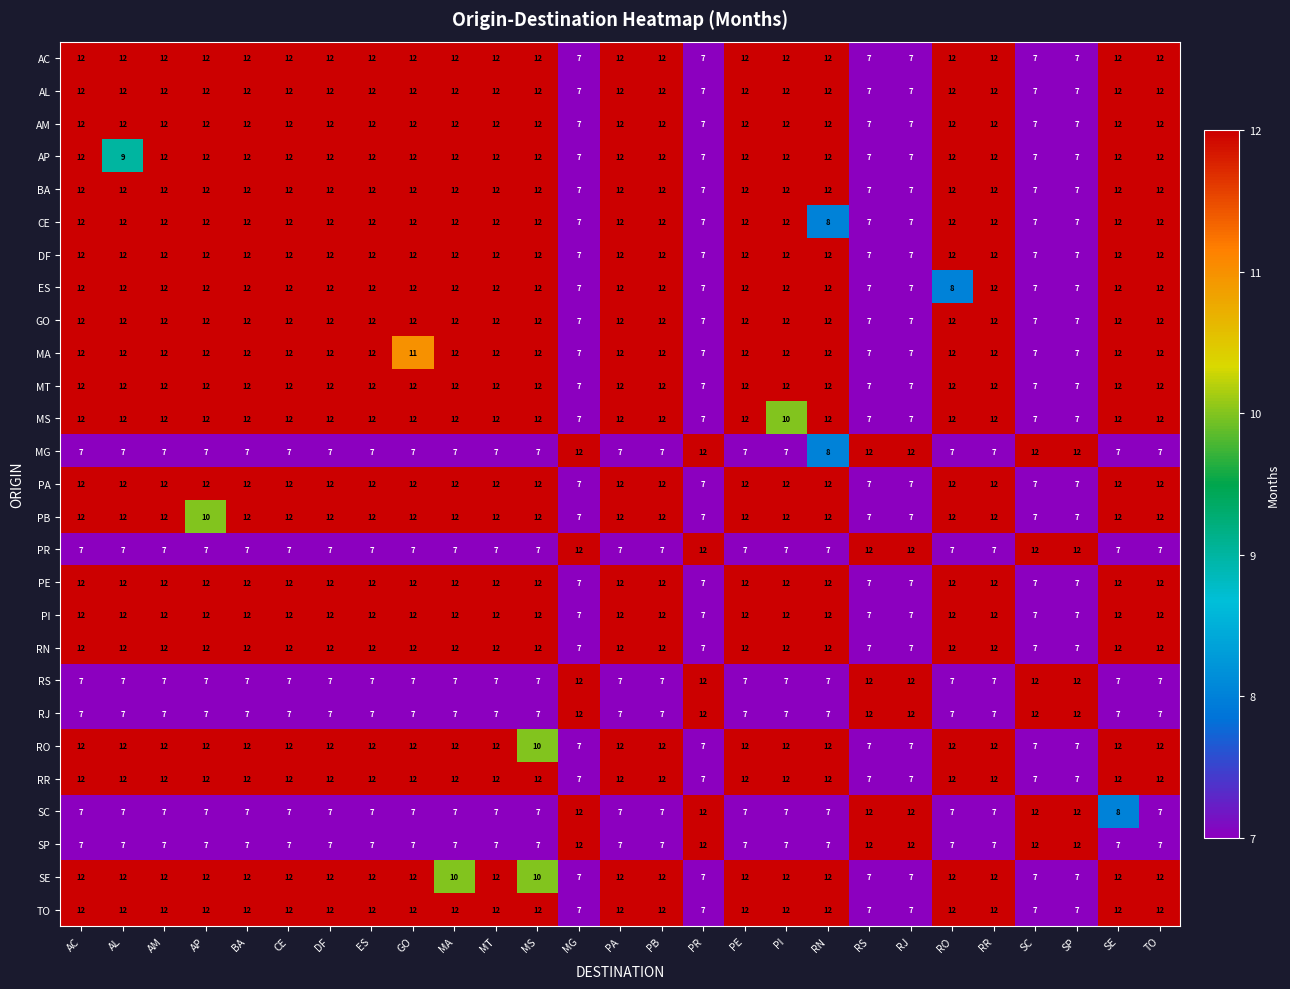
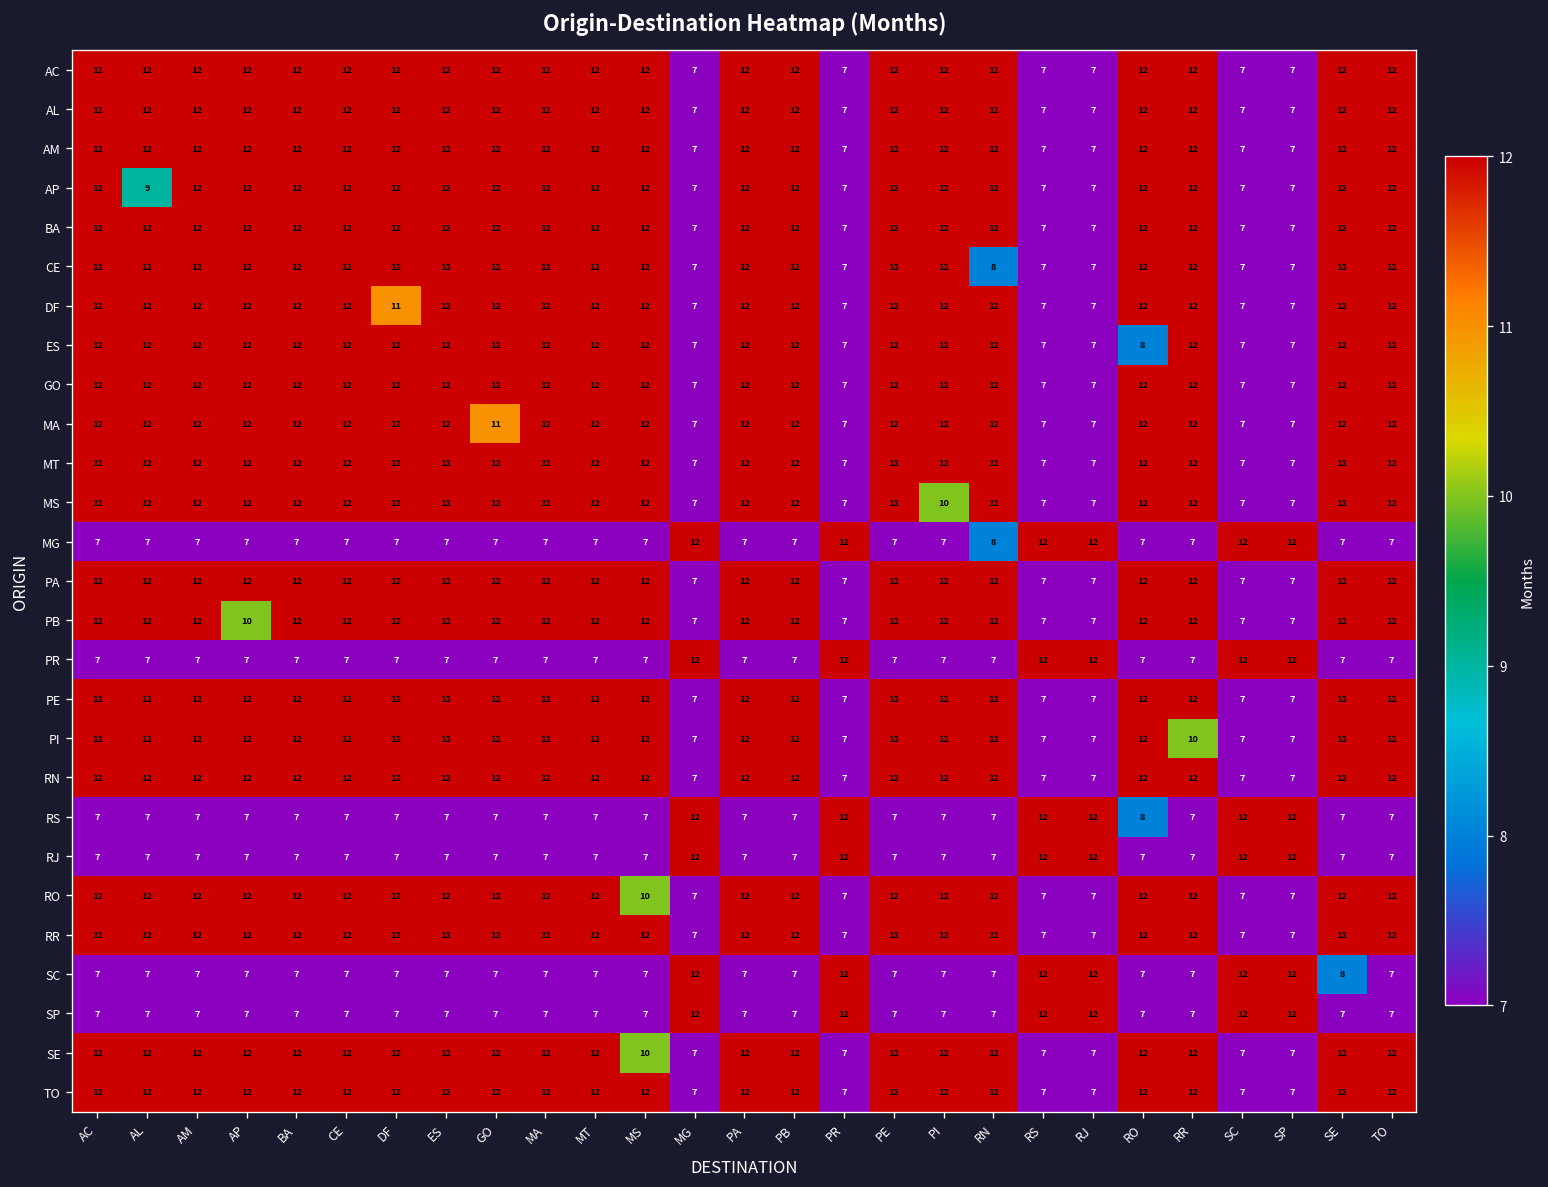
DF, DF: 12 -> 11
PI, RR: 12 -> 10
RS, RO: 7 -> 8
SE, MA: 10 -> 12
